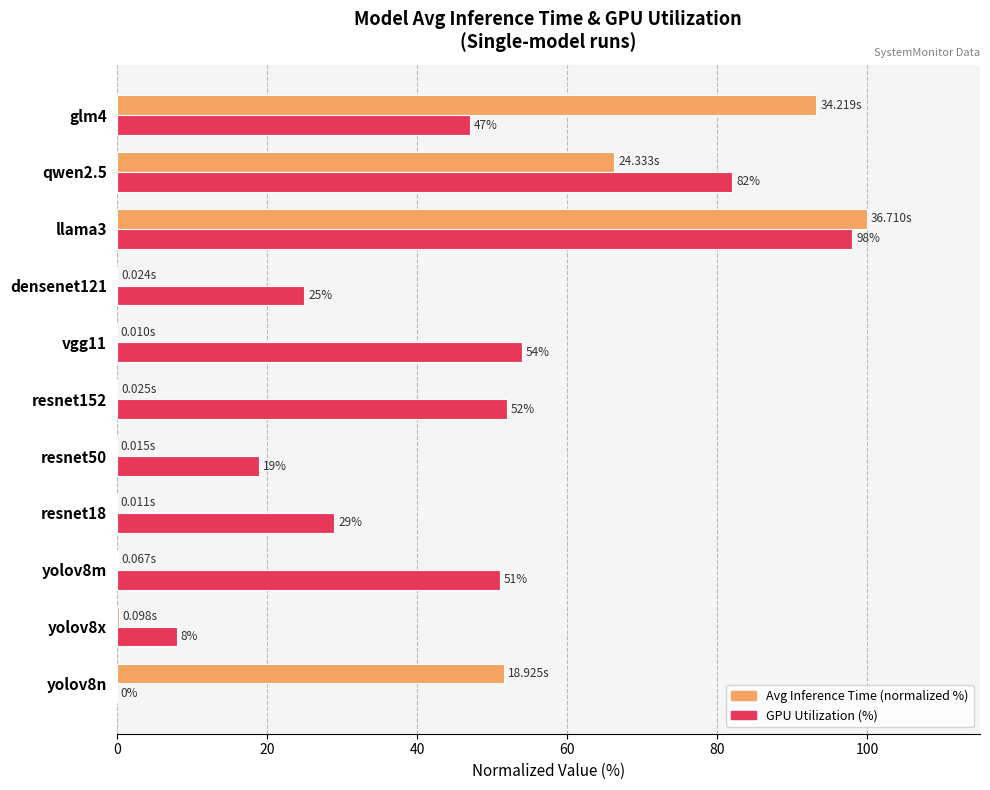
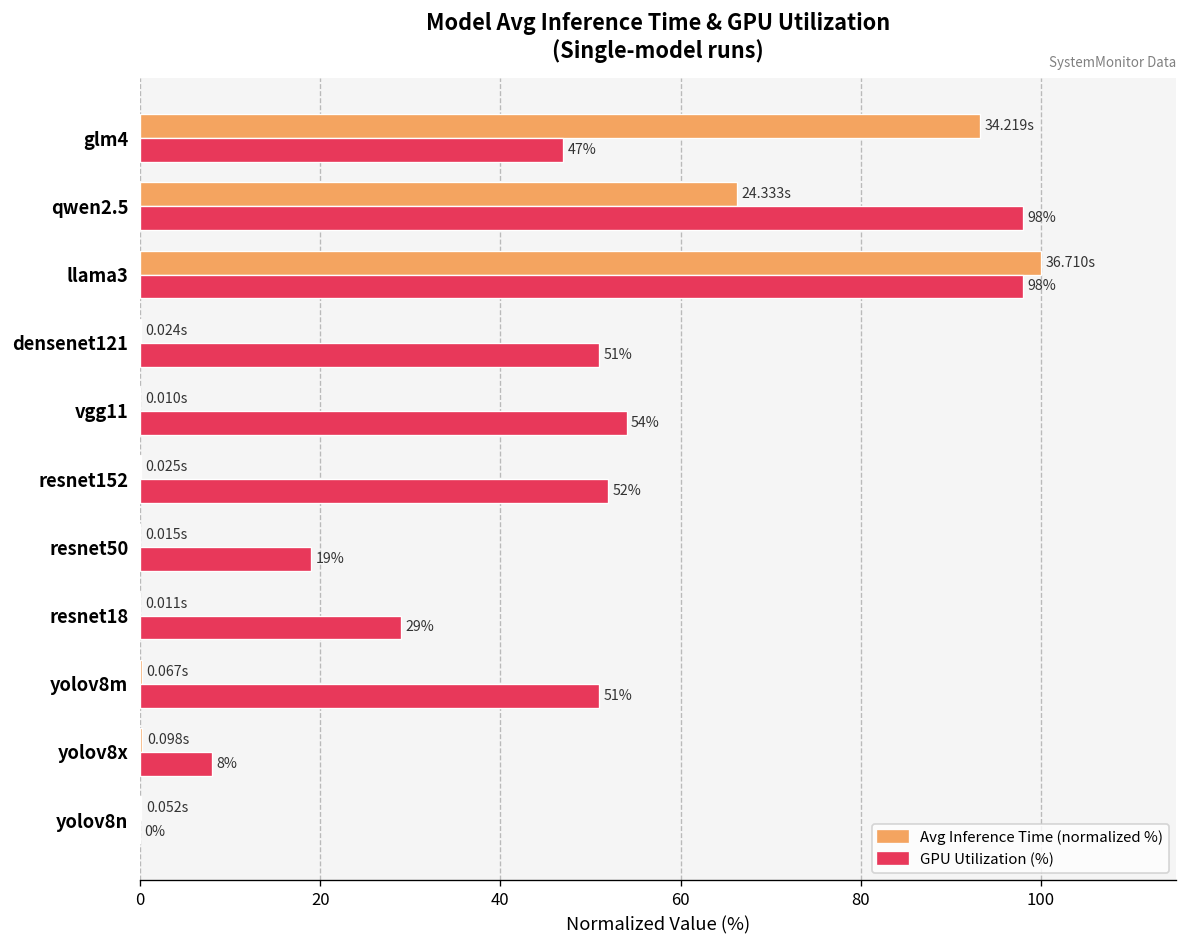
GPU Utilization (%), qwen2.5: 82% -> 98%
GPU Utilization (%), densenet121: 25% -> 51%
Avg Inference Time (normalized %), yolov8n: 18.925s -> 0.052s
